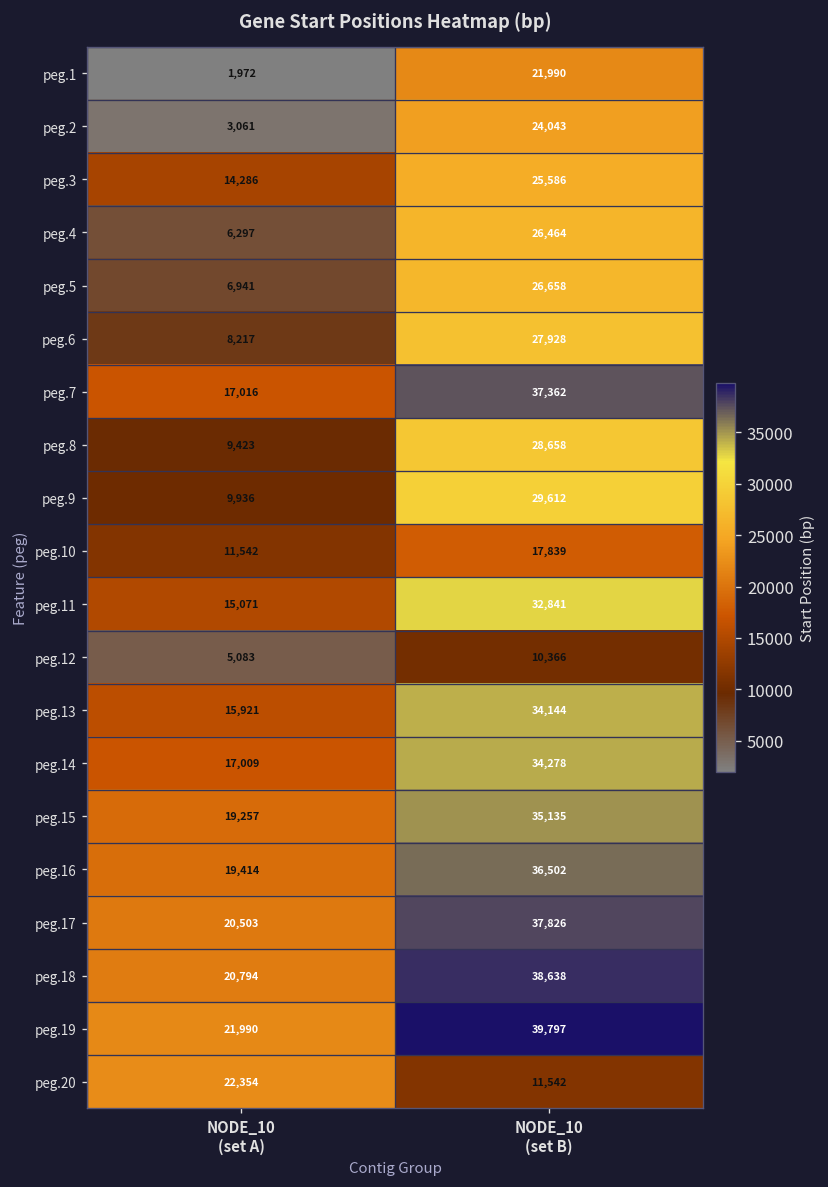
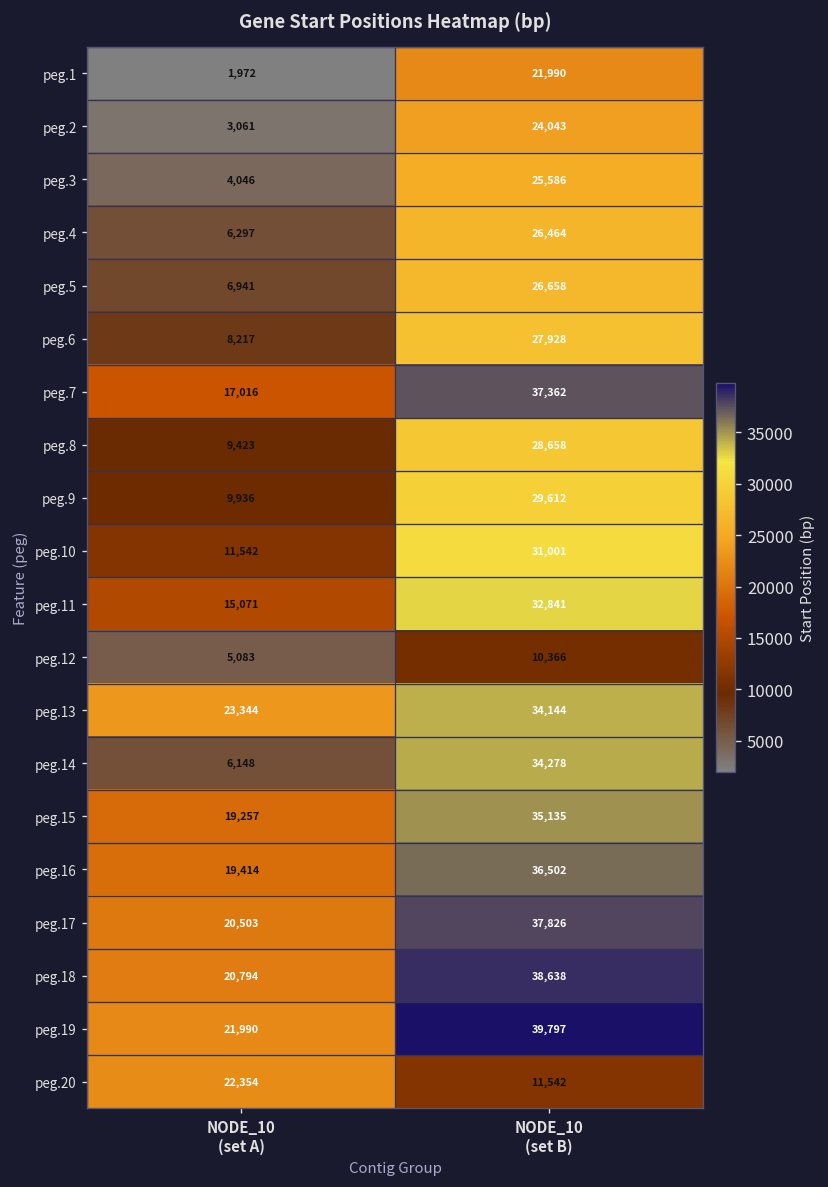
peg.3, NODE_10 (set A): 14,286 -> 4,046
peg.10, NODE_10 (set B): 17,839 -> 31,001
peg.13, NODE_10 (set A): 15,921 -> 23,344
peg.14, NODE_10 (set A): 17,009 -> 6,148
